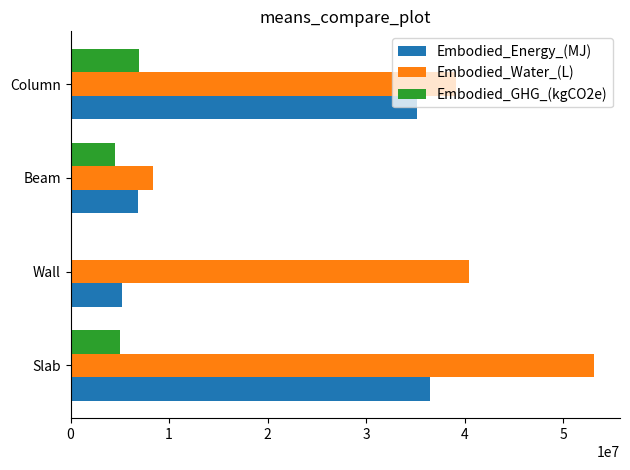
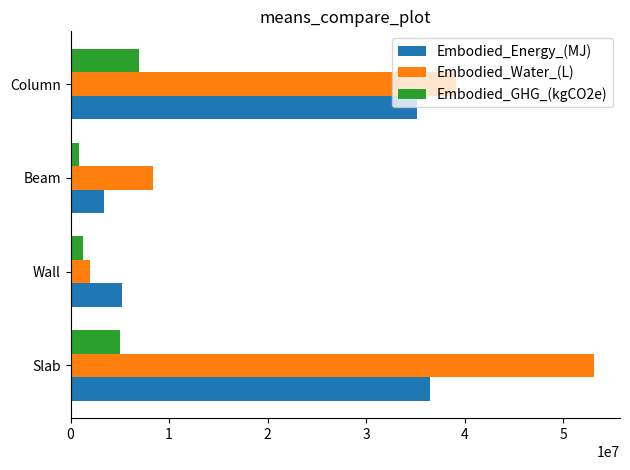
Embodied_GHG_(kgCO2e), Beam: 5000000 -> 1000000
Embodied_Energy_(MJ), Beam: 7000000 -> 3000000
Embodied_GHG_(kgCO2e), Wall: 0 -> 1000000
Embodied_Water_(L), Wall: 40000000 -> 2000000
